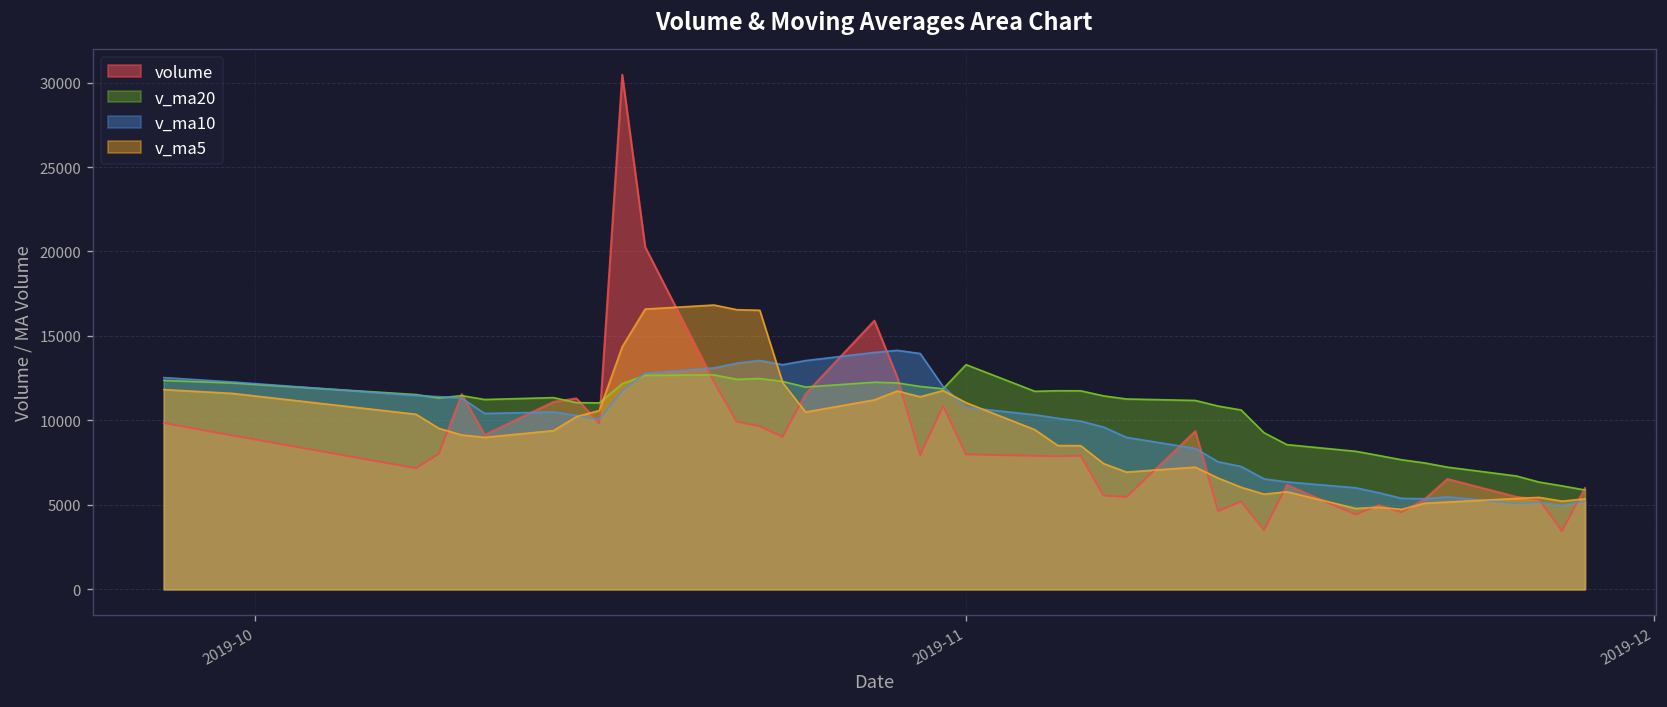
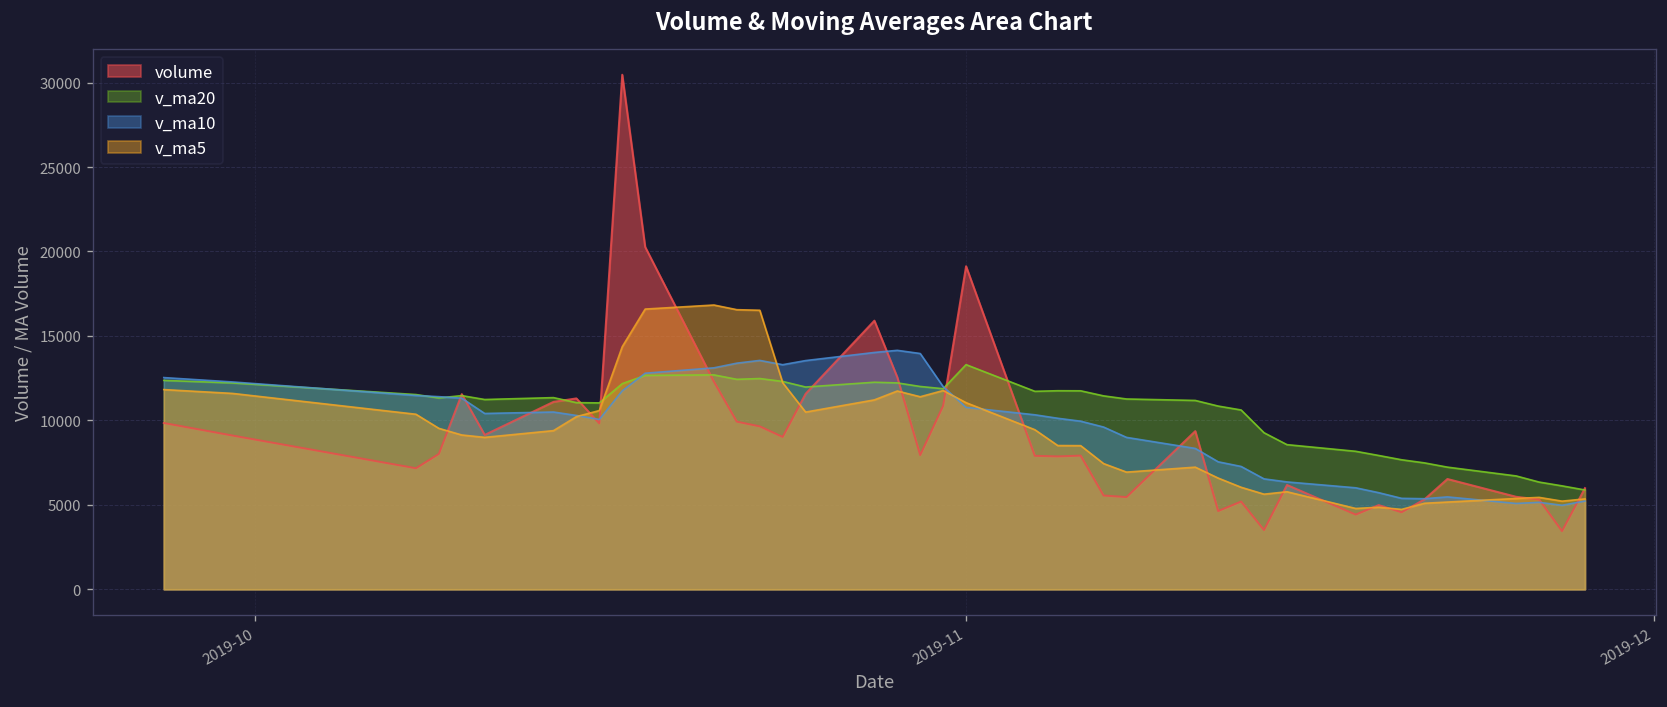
volume, 2019-11: 8000 -> 19100
